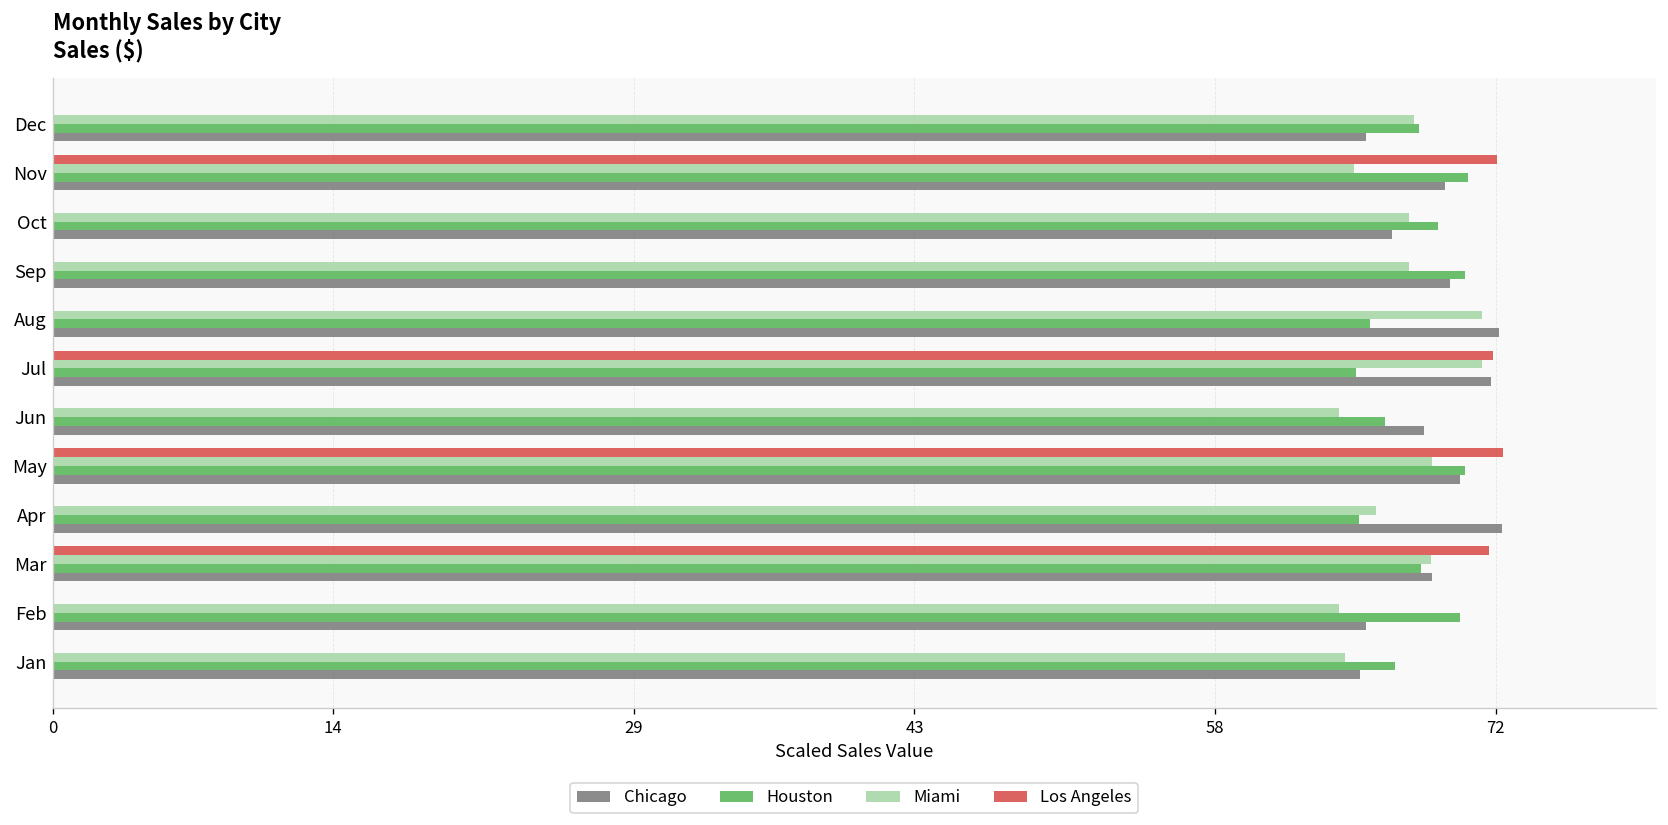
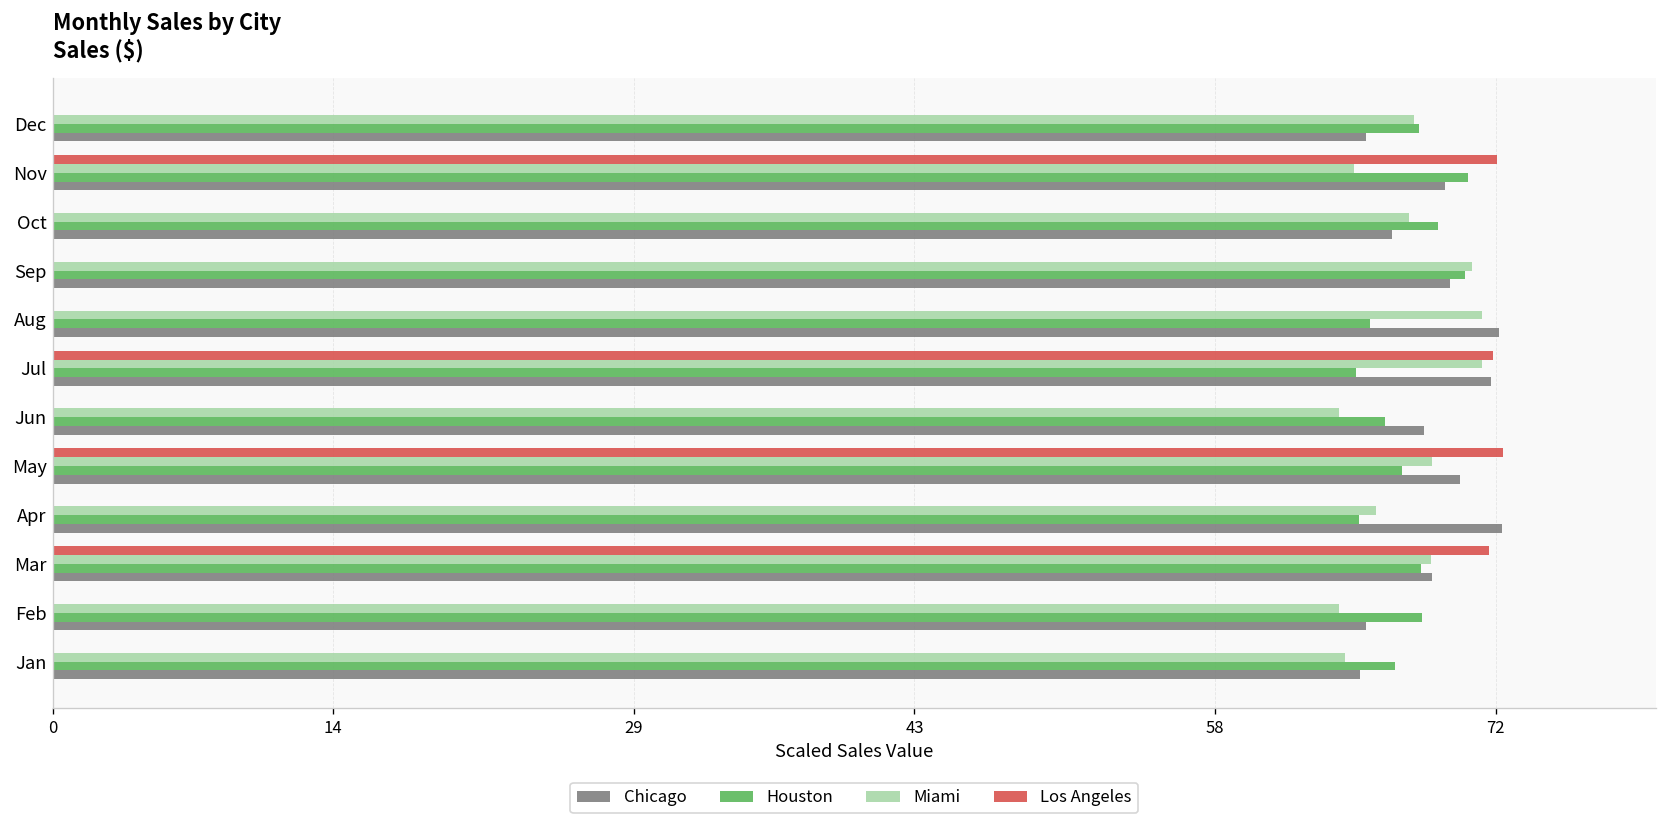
Miami, Sep: 67.7 -> 70.8
Houston, May: 70.5 -> 67.3
Houston, Feb: 70.2 -> 68.3
